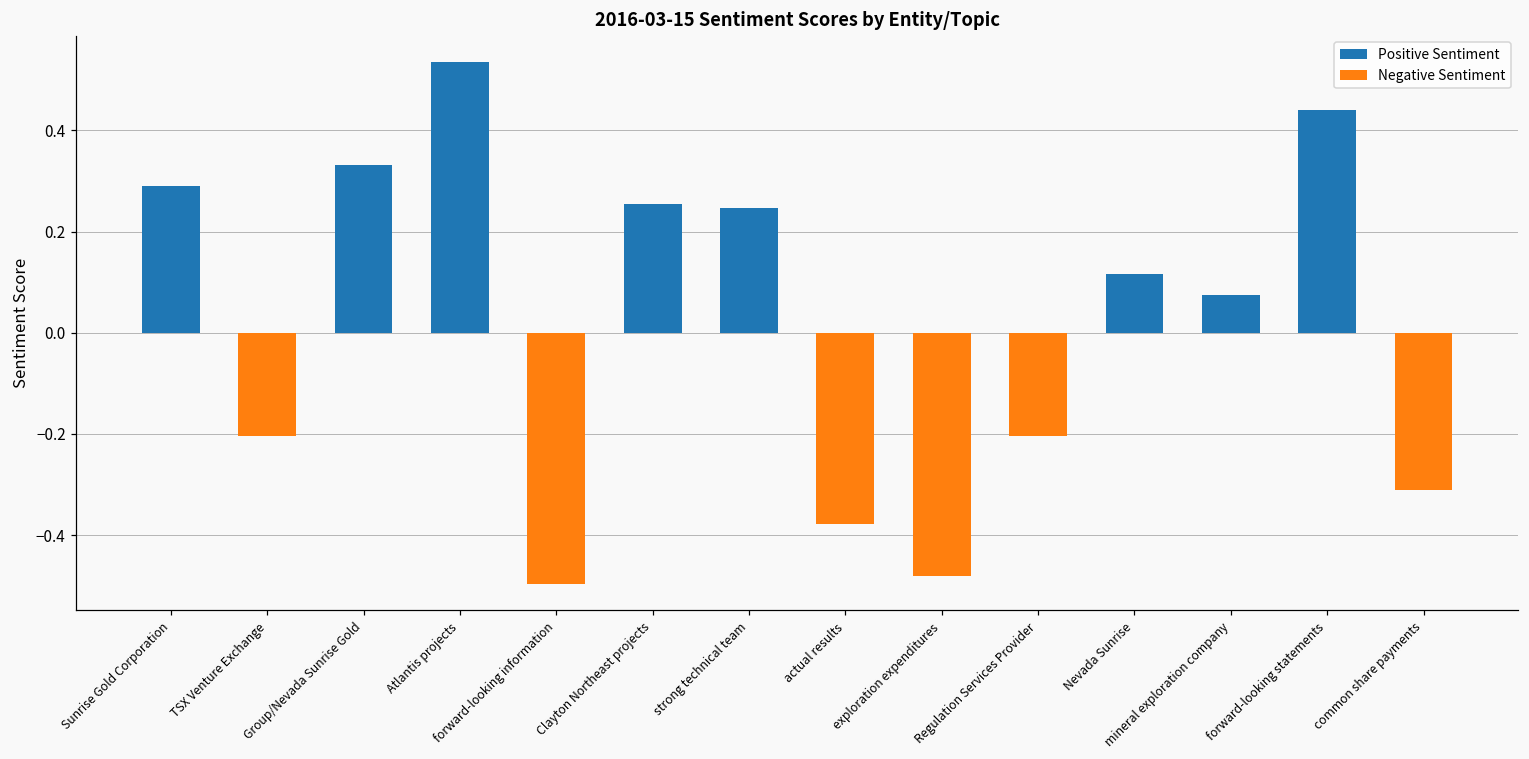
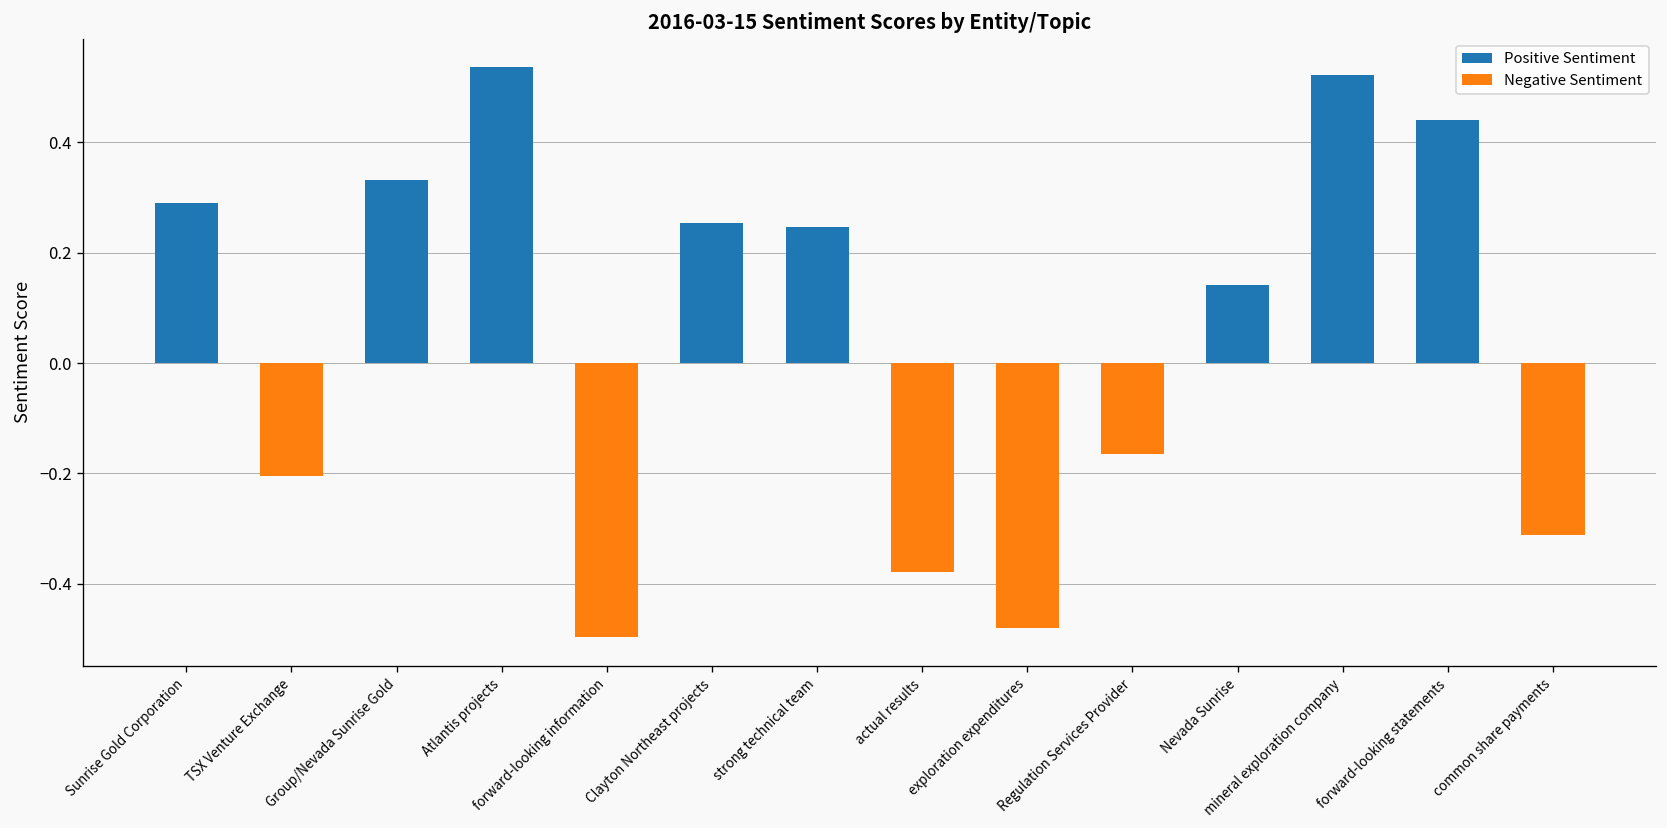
Regulation Services Provider: -0.20 -> -0.16
Nevada Sunrise: 0.12 -> 0.14
mineral exploration company: 0.07 -> 0.52
